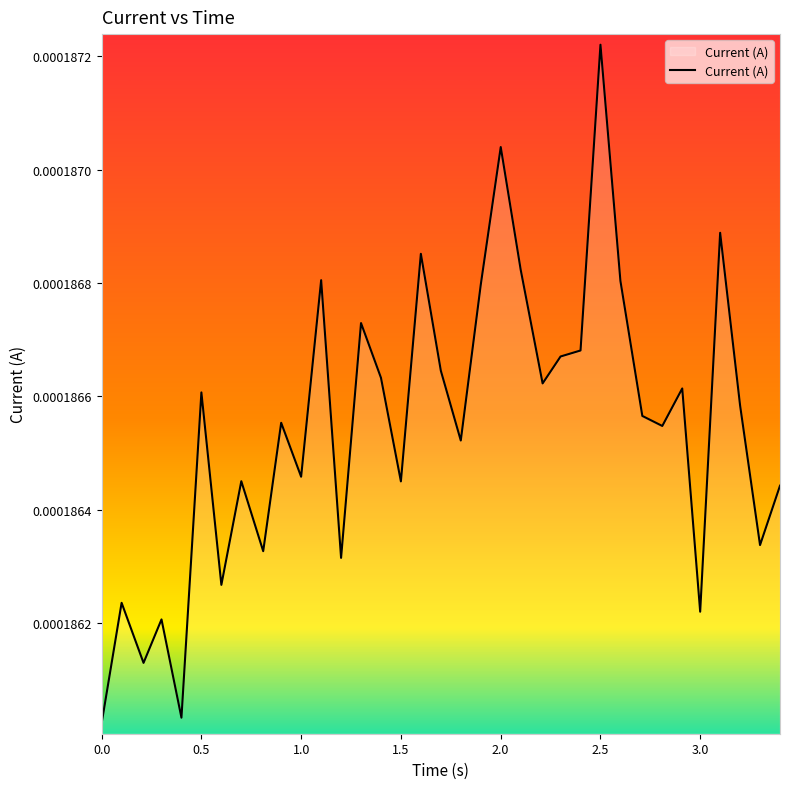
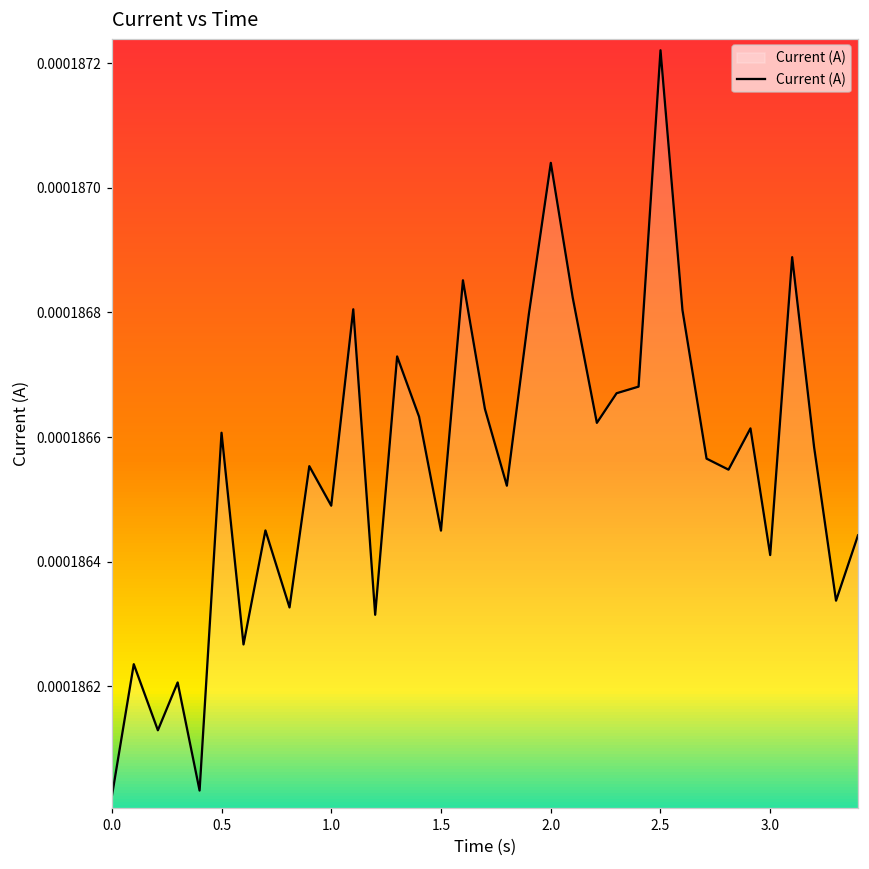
1.0: 0.00018646 -> 0.00018649
3.0: 0.00018622 -> 0.00018641
